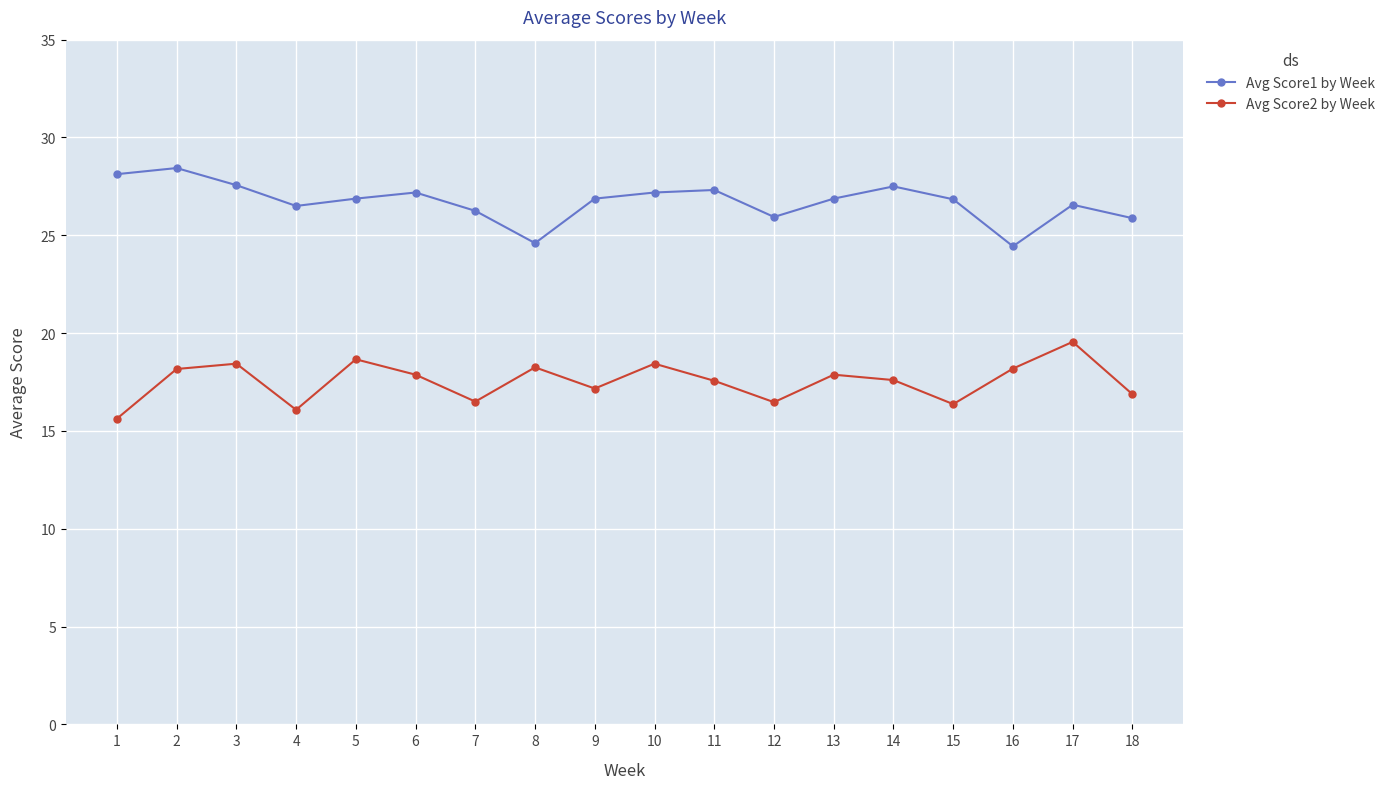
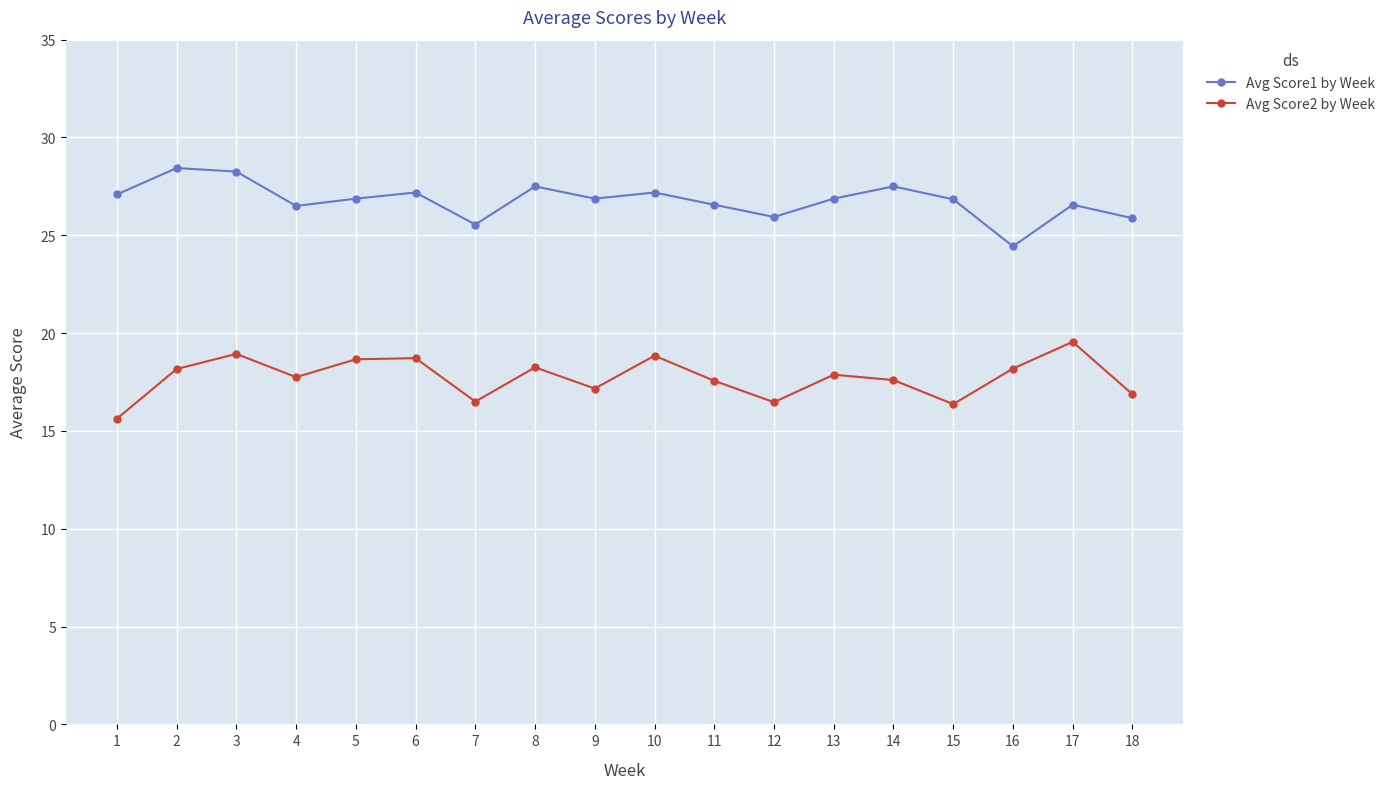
Avg Score1 by Week, 1: 28.1 -> 27.1
Avg Score1 by Week, 3: 27.6 -> 28.3
Avg Score2 by Week, 3: 18.4 -> 18.9
Avg Score2 by Week, 4: 16.1 -> 17.8
Avg Score2 by Week, 6: 17.9 -> 18.7
Avg Score1 by Week, 7: 26.3 -> 25.6
Avg Score1 by Week, 8: 24.6 -> 27.5
Avg Score2 by Week, 10: 18.4 -> 18.8
Avg Score1 by Week, 11: 27.3 -> 26.6
